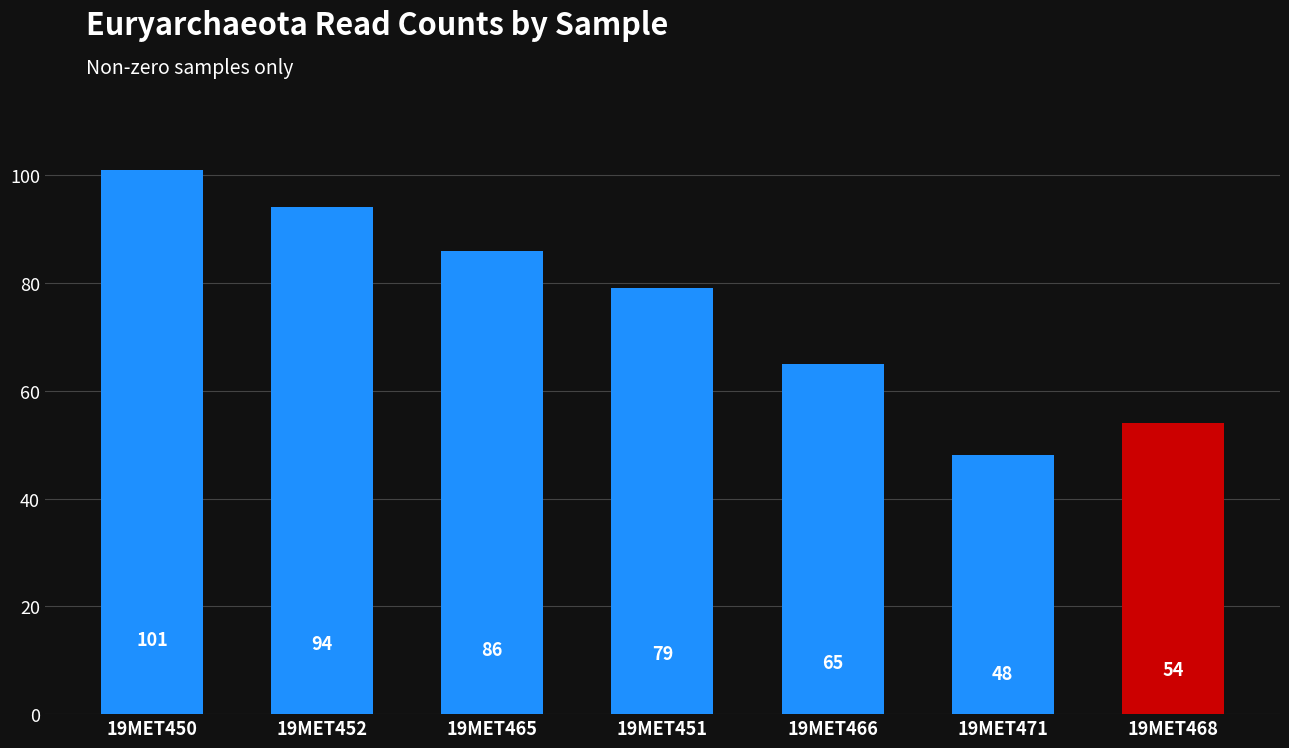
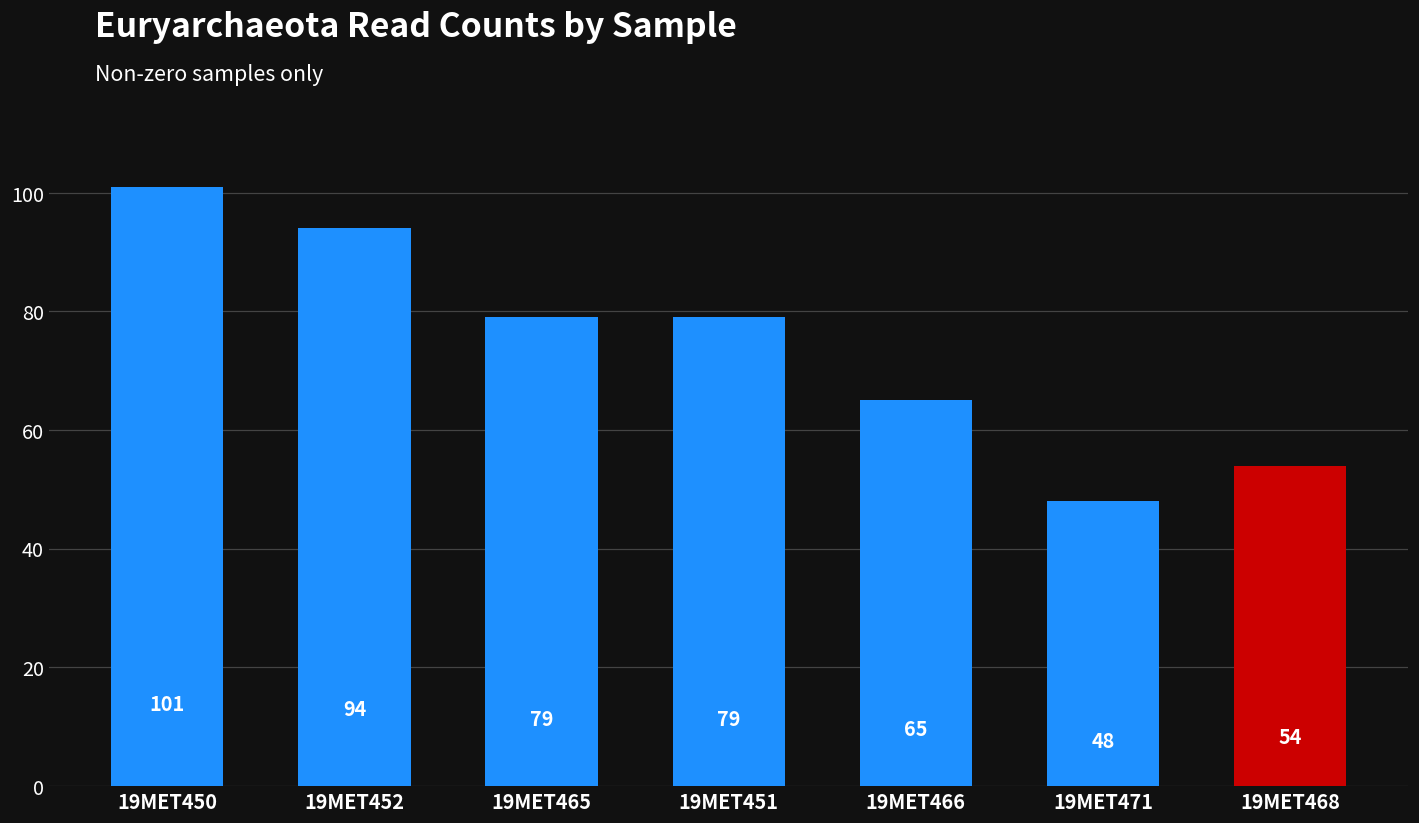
19MET465: 86 -> 79
